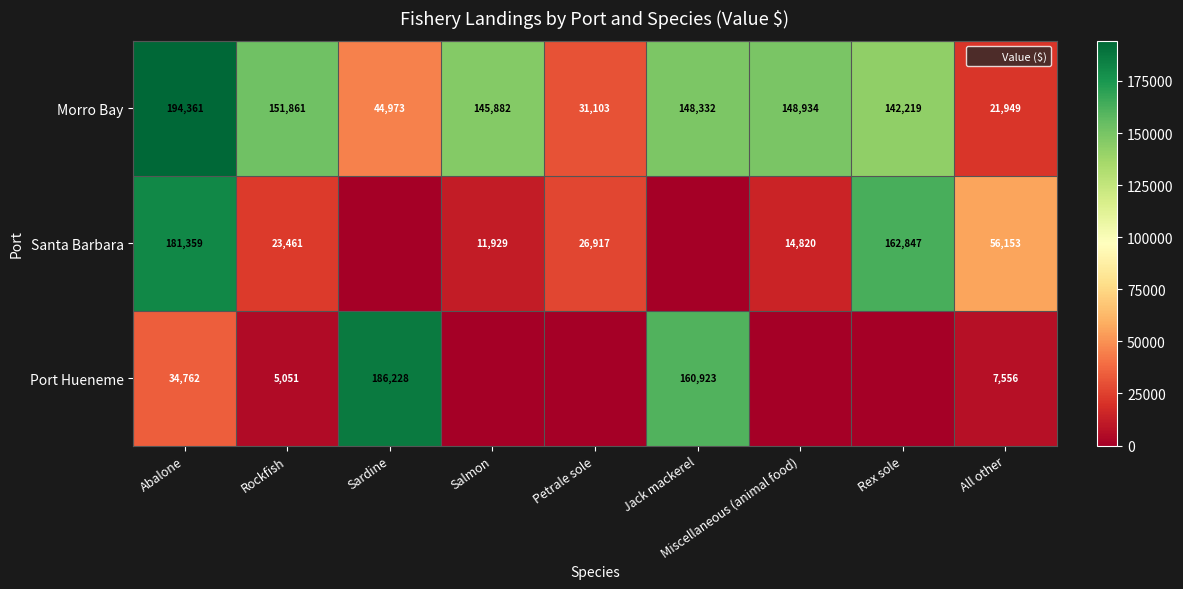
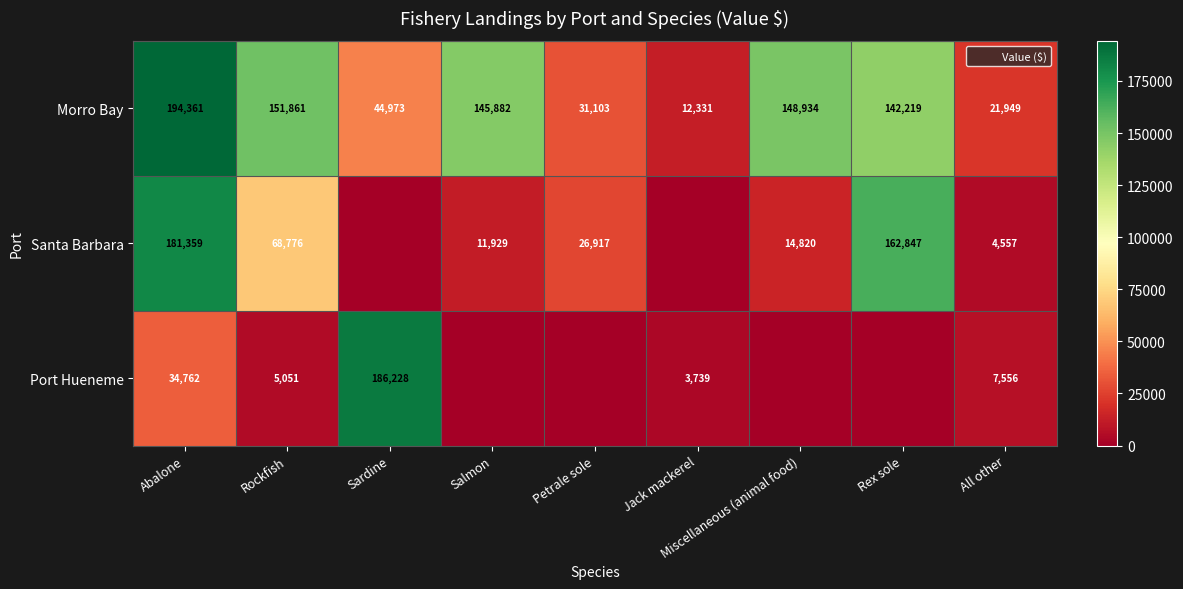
Morro Bay, Jack mackerel: 148,332 -> 12,331
Santa Barbara, Rockfish: 23,461 -> 68,776
Santa Barbara, All other: 56,153 -> 4,557
Port Hueneme, Jack mackerel: 160,923 -> 3,739
